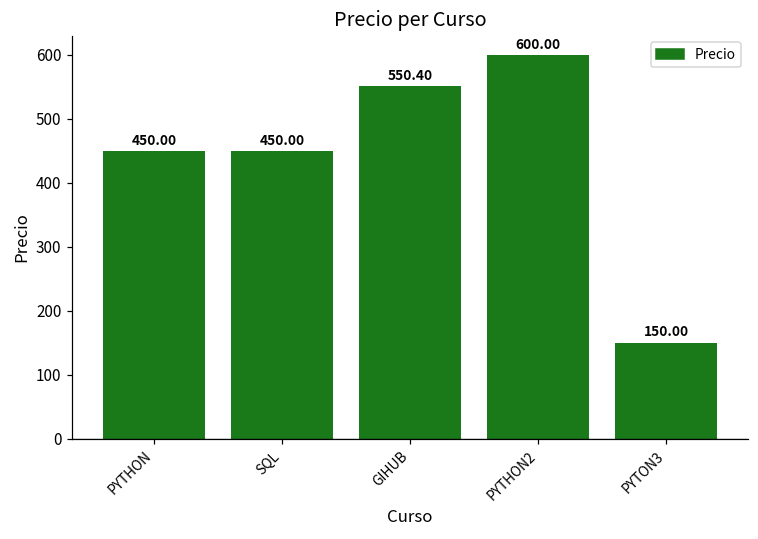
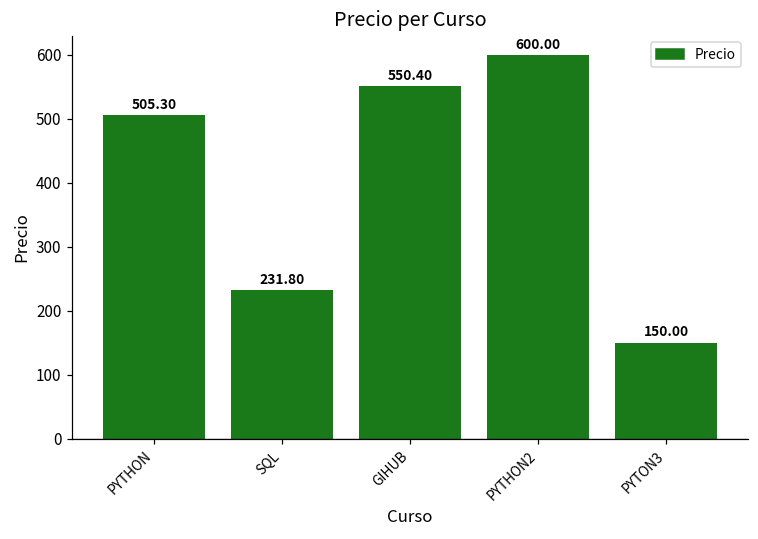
PYTHON: 450.00 -> 505.30
SQL: 450.00 -> 231.80
